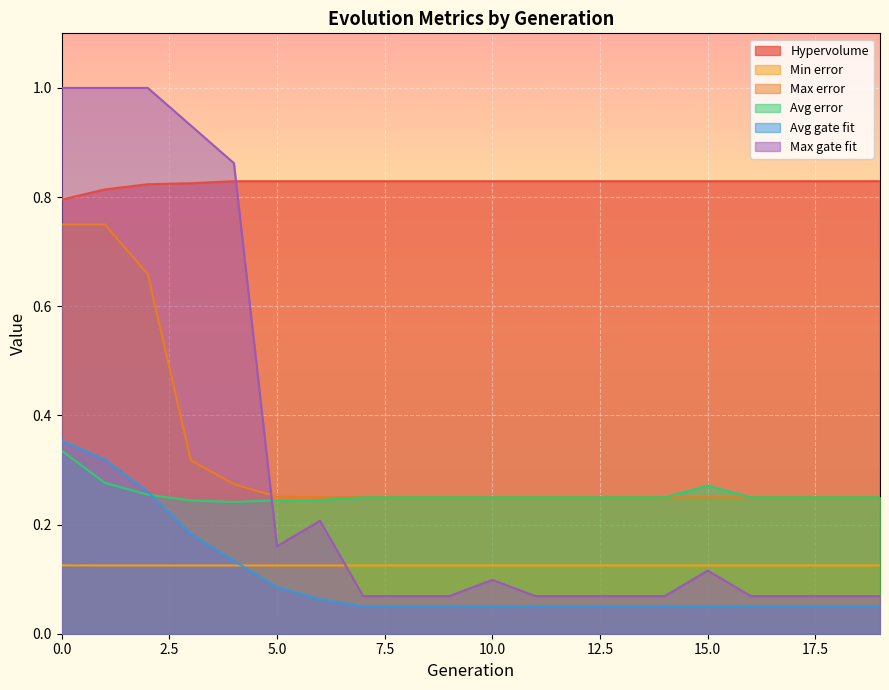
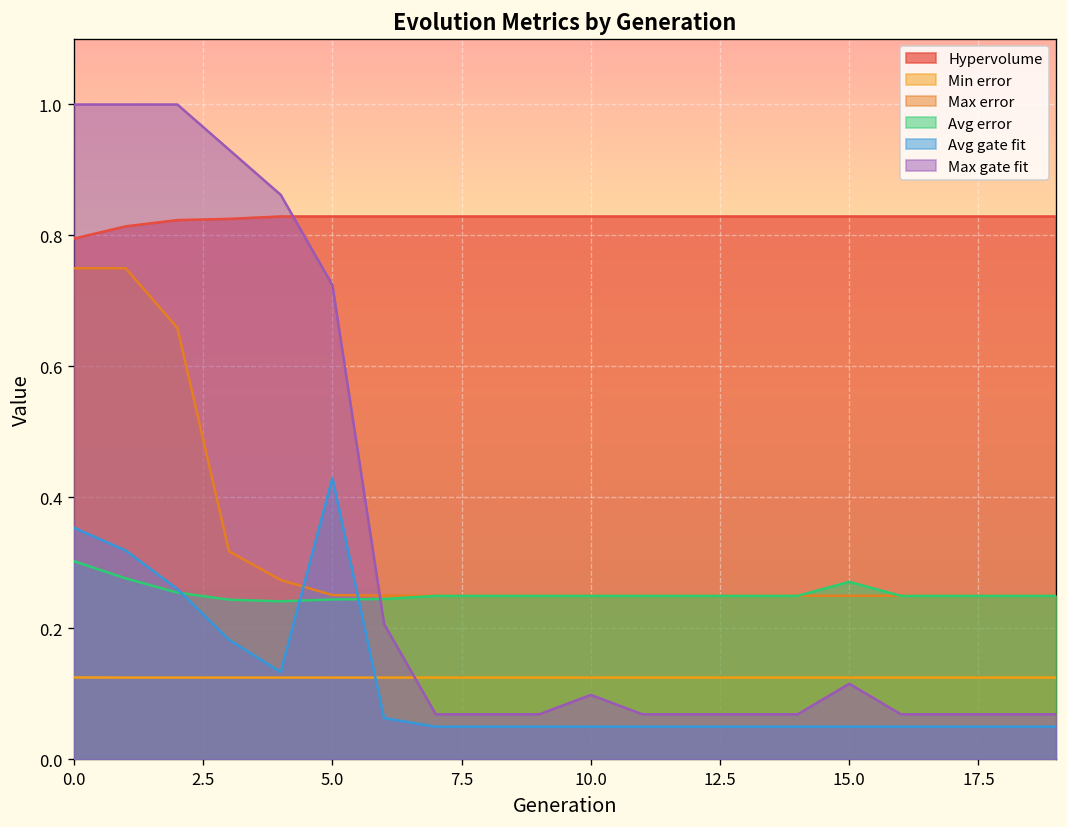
Avg error, 0.0: 0.34 -> 0.30
Avg gate fit, 5.0: 0.09 -> 0.43
Max gate fit, 5.0: 0.16 -> 0.72
